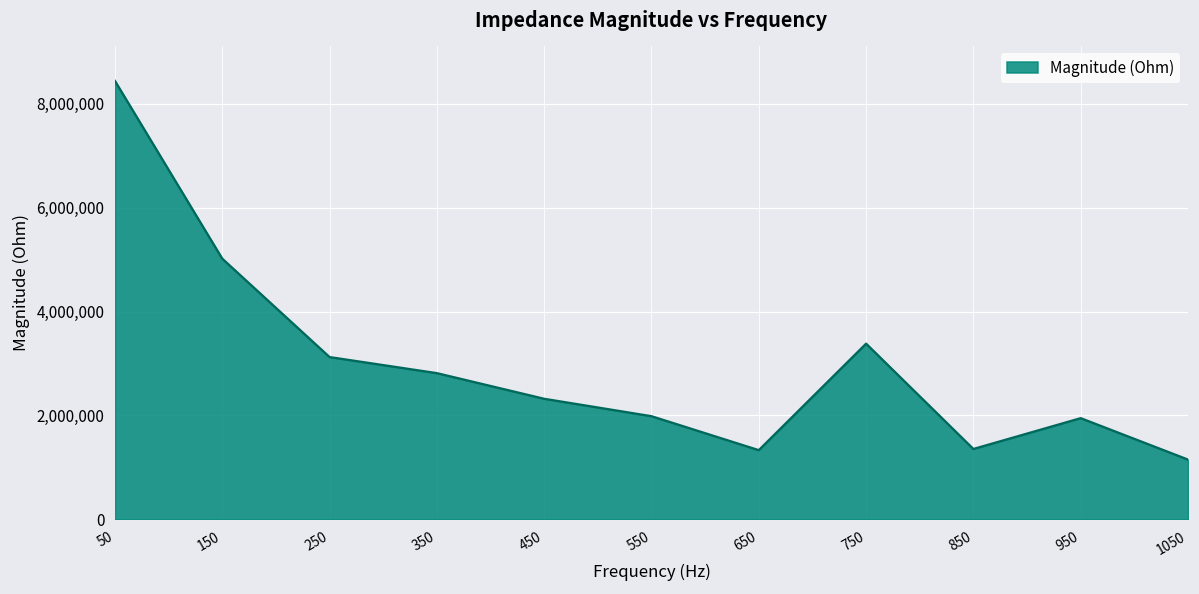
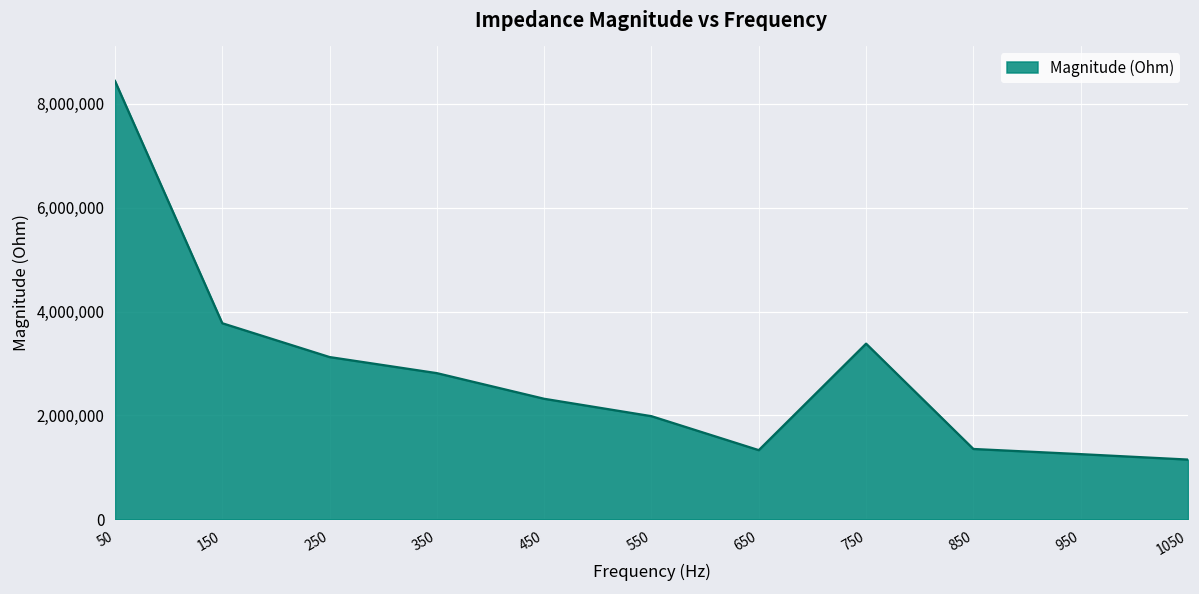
150: 5,000,000 -> 3,800,000
950: 1,900,000 -> 1,300,000
